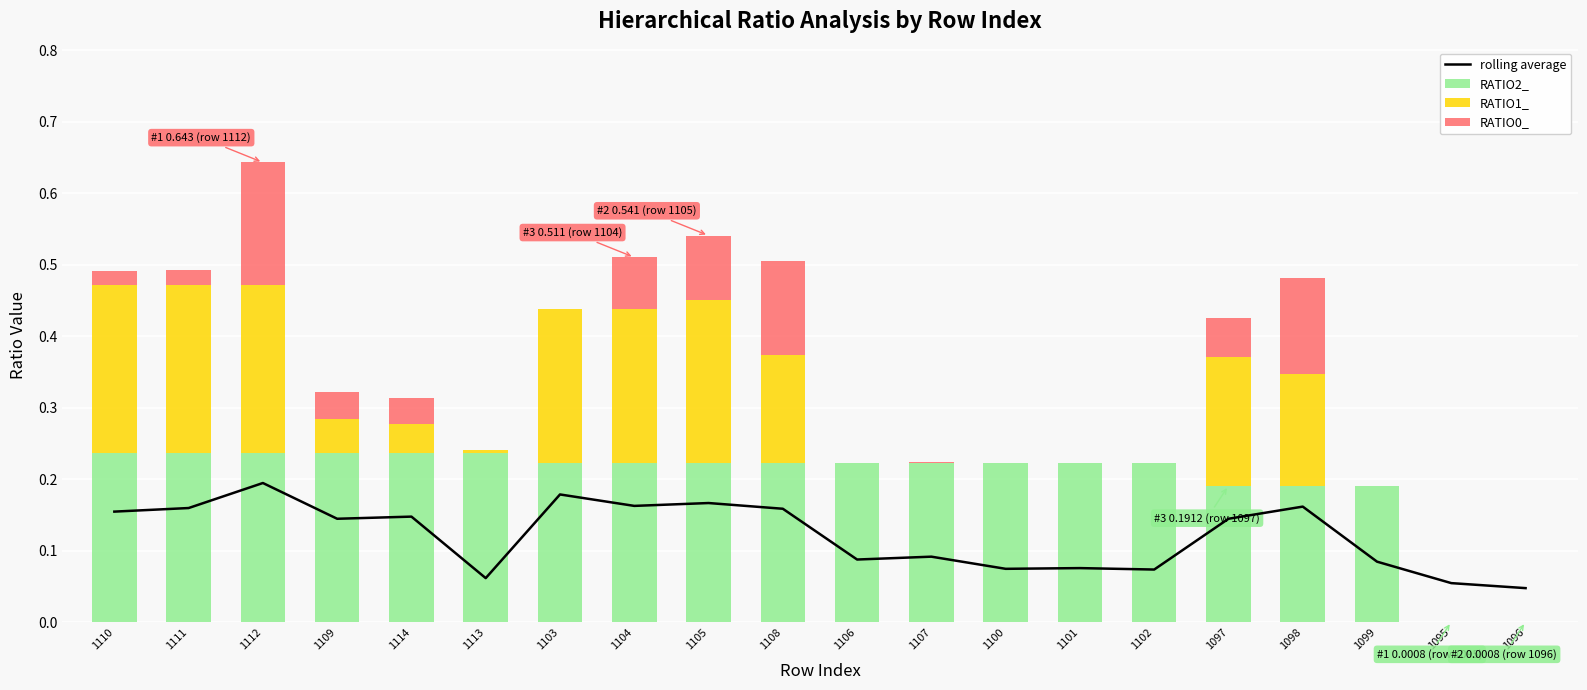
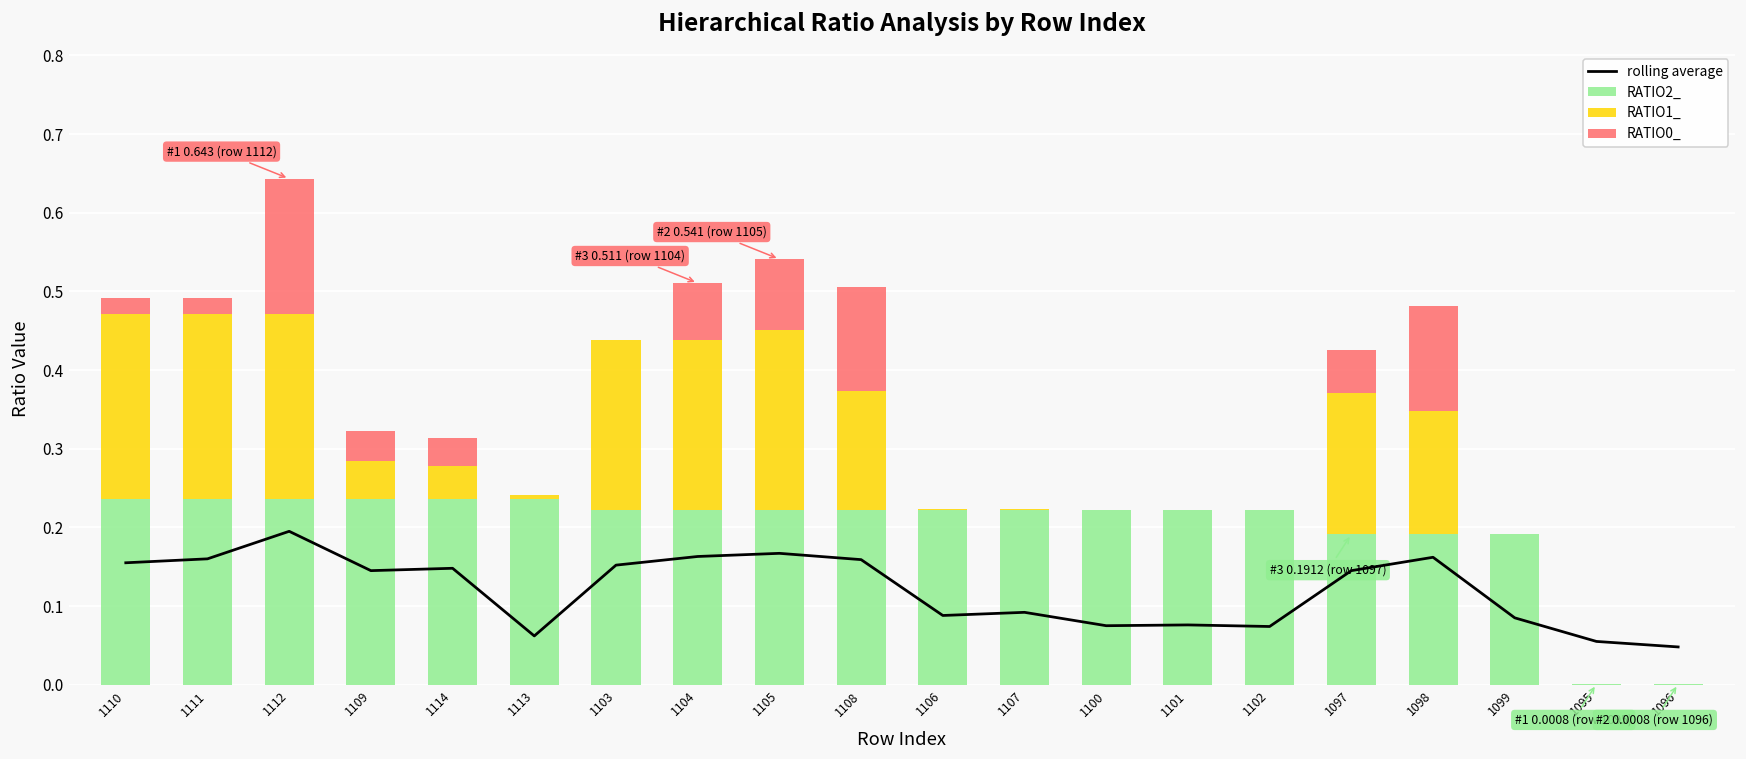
rolling average, 1103: 0.18 -> 0.15
